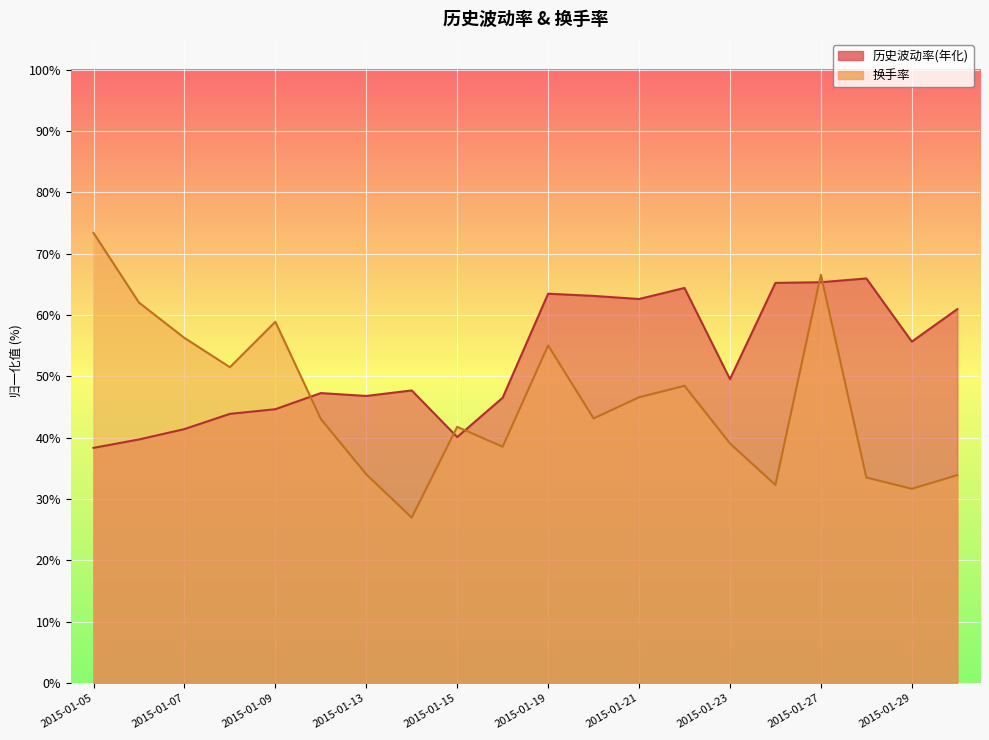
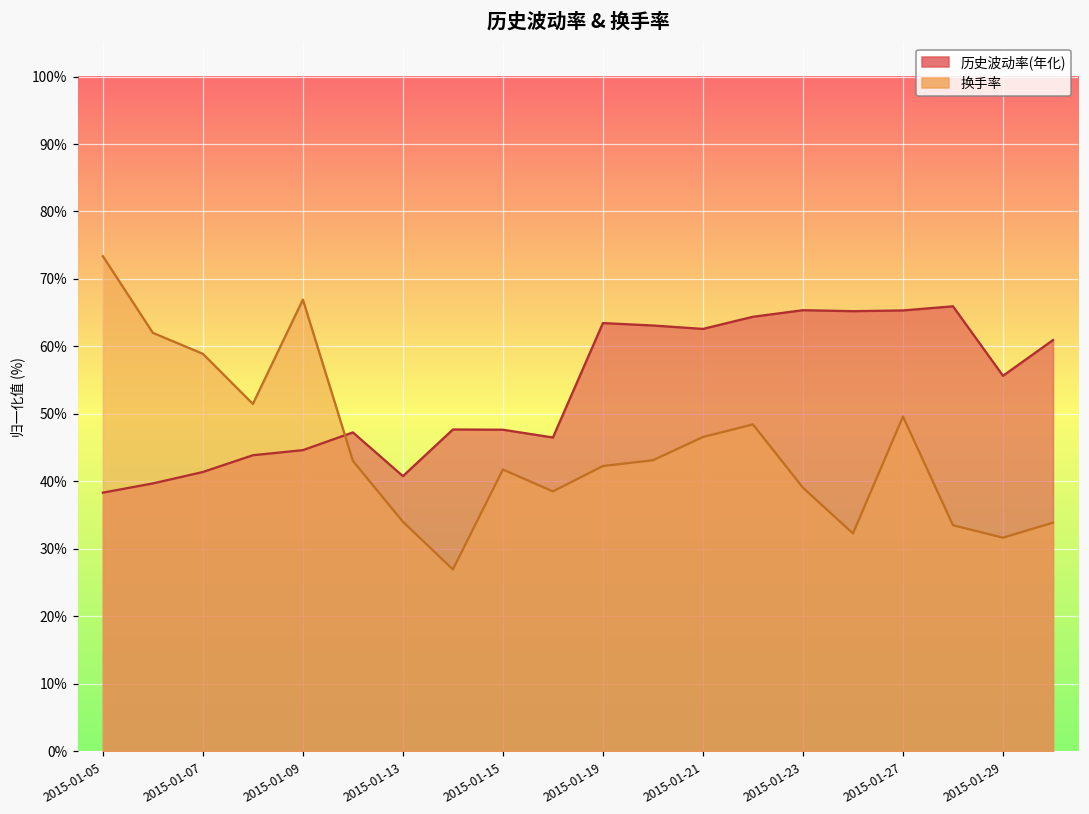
换手率, 2015-01-07: 56% -> 59%
换手率, 2015-01-09: 59% -> 67%
历史波动率(年化), 2015-01-13: 47% -> 41%
历史波动率(年化), 2015-01-15: 40% -> 48%
换手率, 2015-01-19: 55% -> 42%
历史波动率(年化), 2015-01-23: 50% -> 65%
换手率, 2015-01-27: 67% -> 50%
